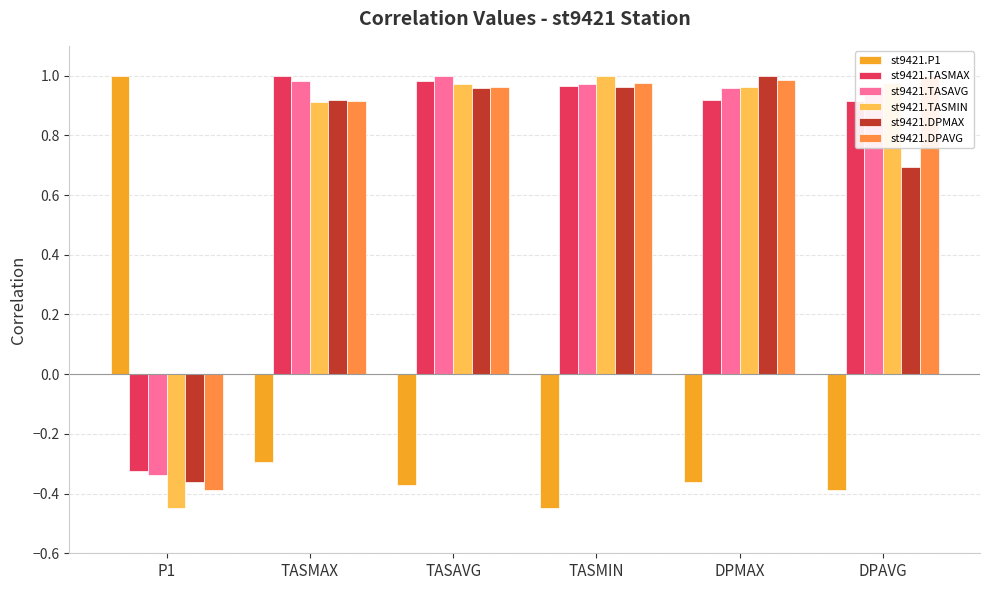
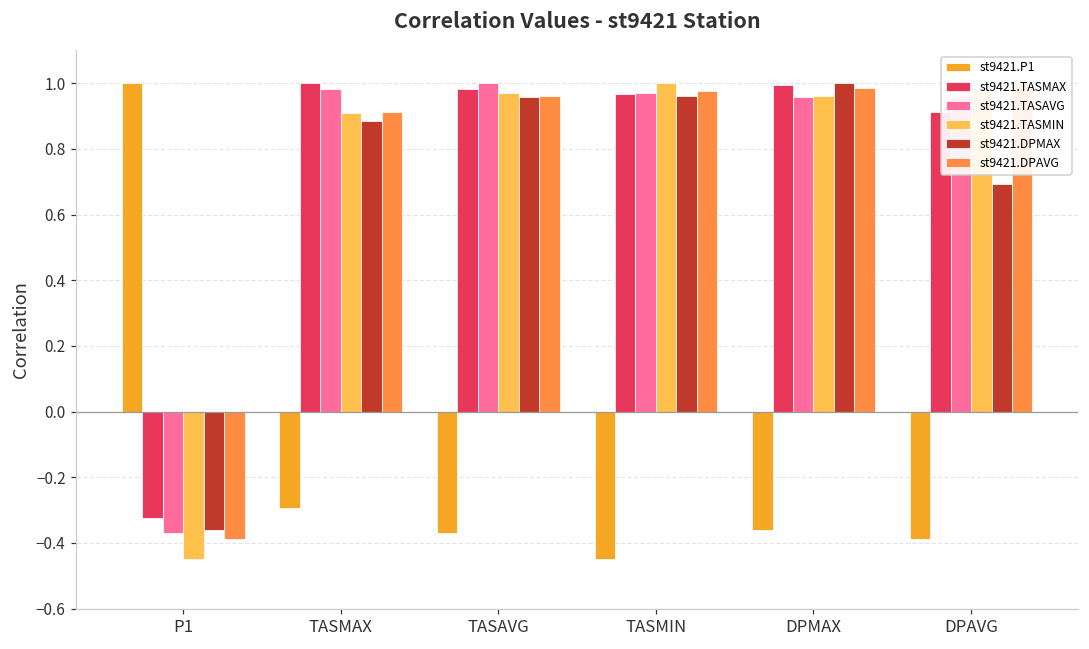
st9421.TASAVG, P1: -0.34 -> -0.37
st9421.DPMAX, TASMAX: 0.92 -> 0.88
st9421.TASMAX, DPMAX: 0.92 -> 0.99
